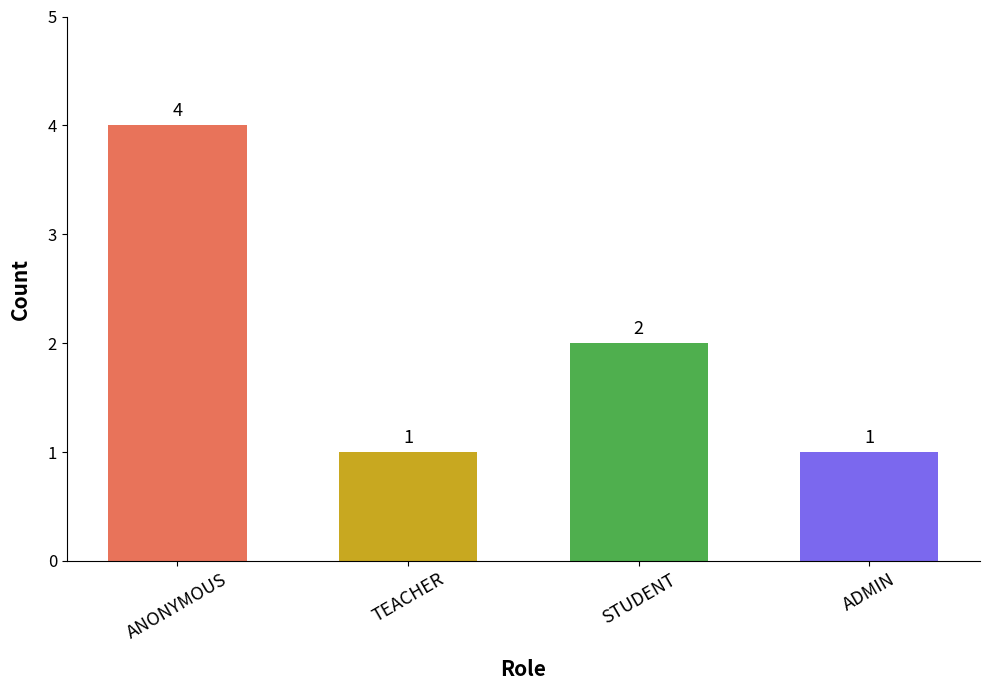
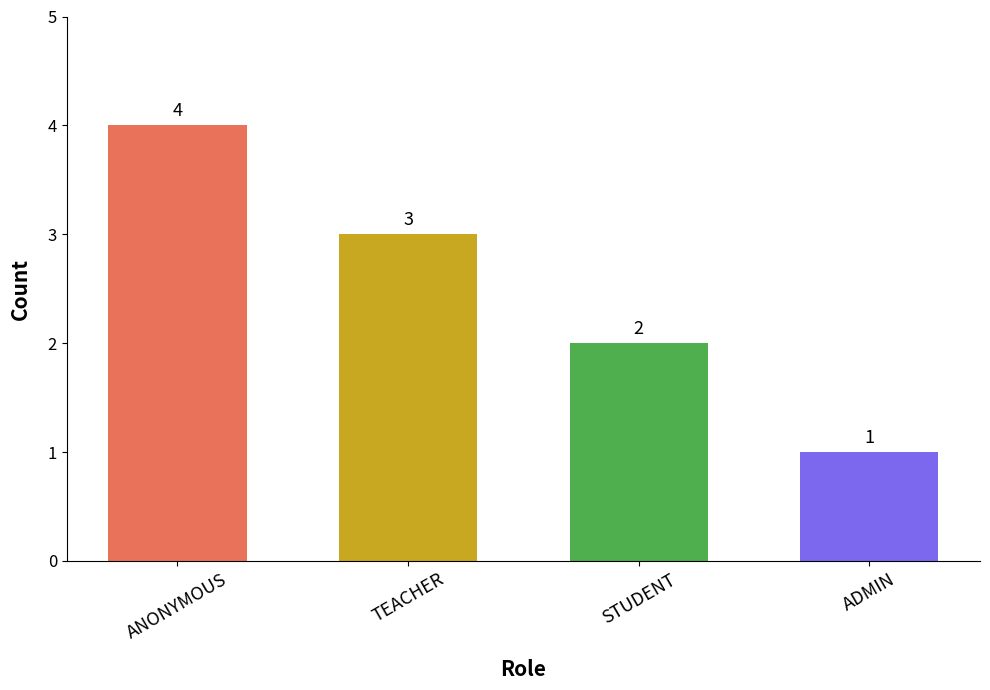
TEACHER: 1 -> 3
